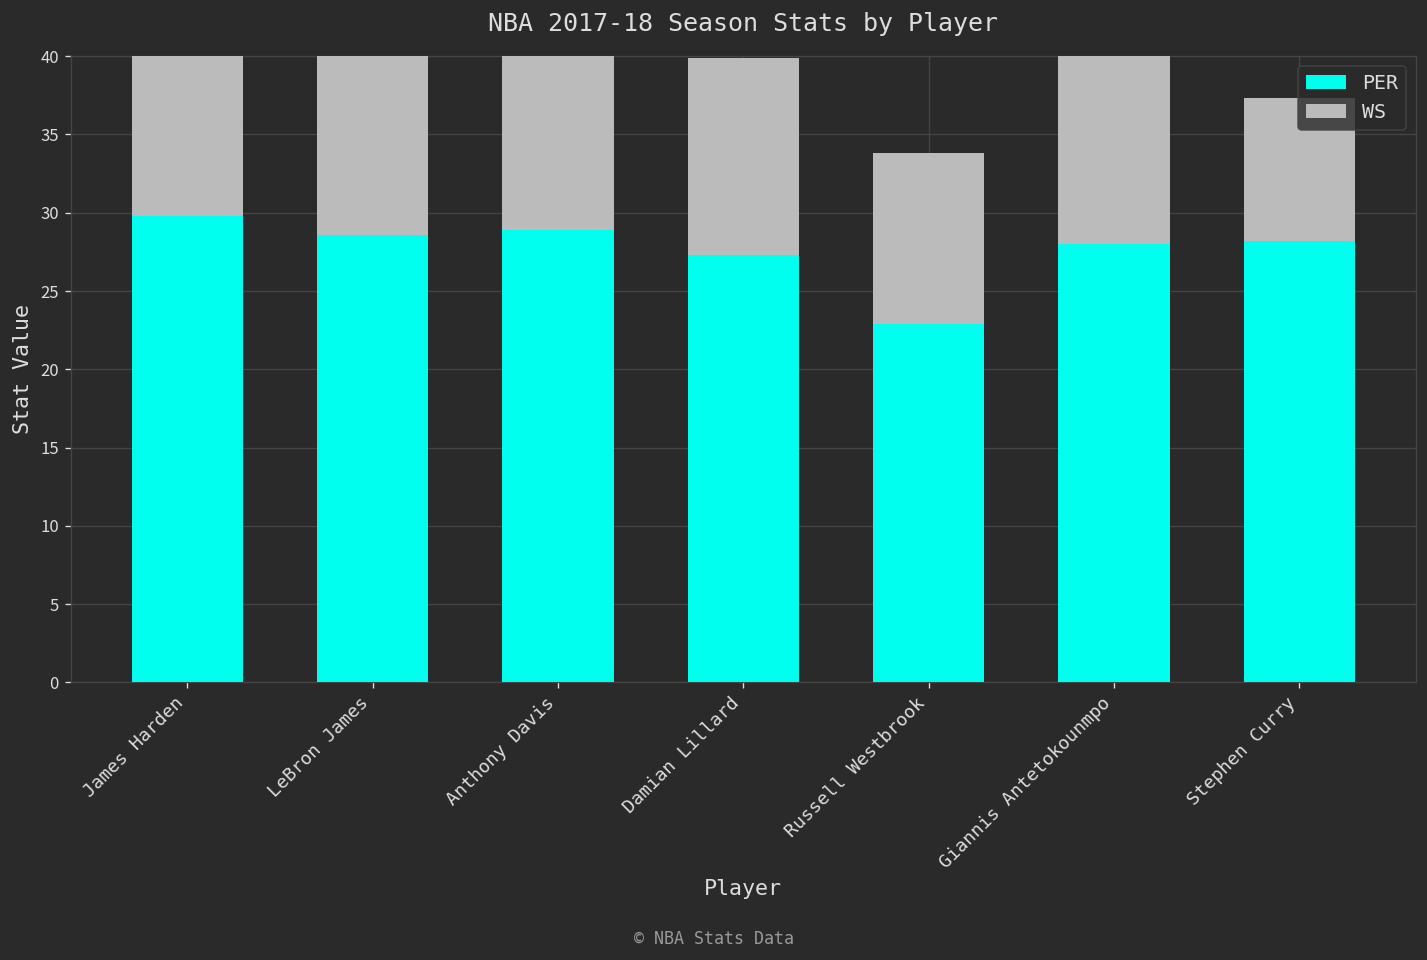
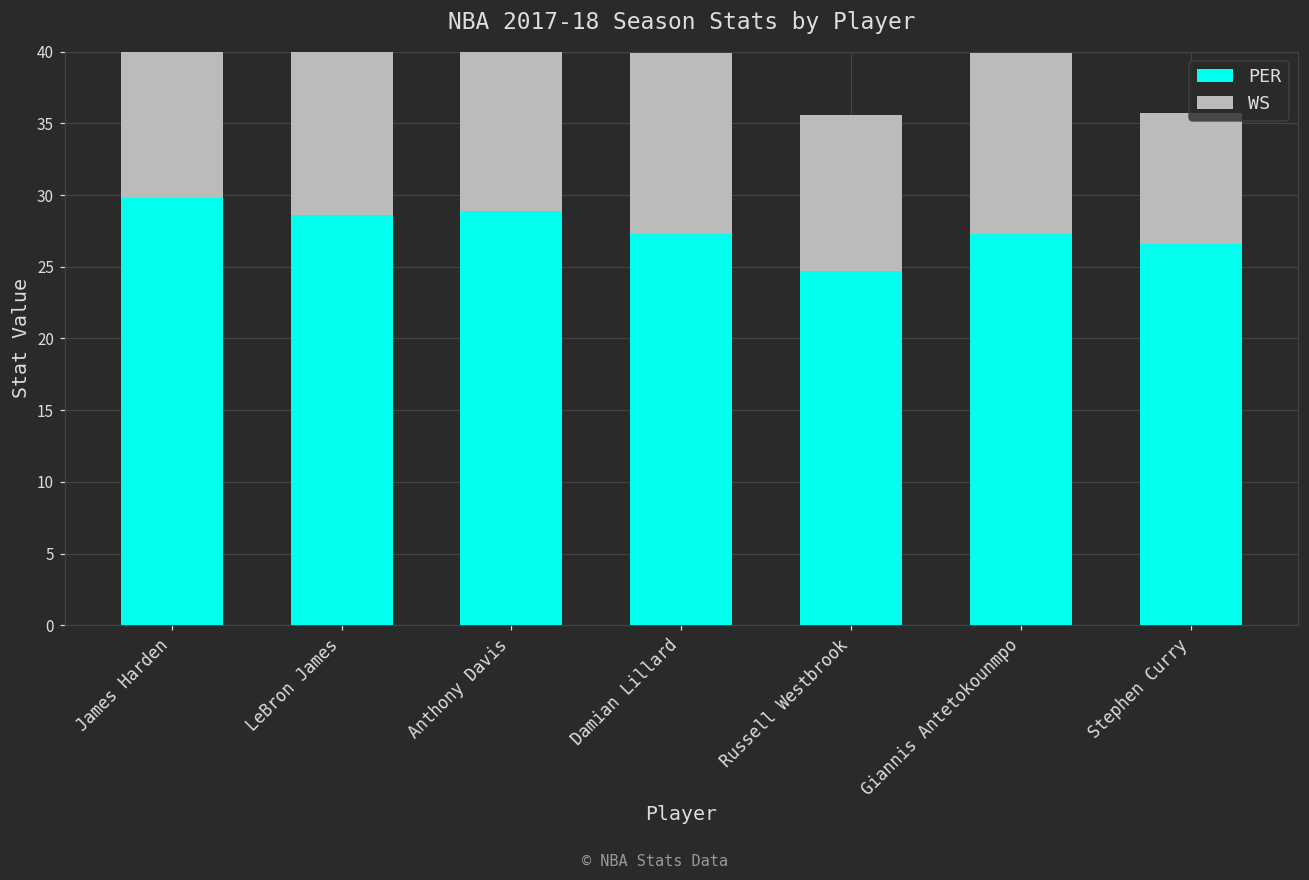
PER, Russell Westbrook: 22.9 -> 24.7
PER, Giannis Antetokounmpo: 28.0 -> 27.3
PER, Stephen Curry: 28.2 -> 26.6
